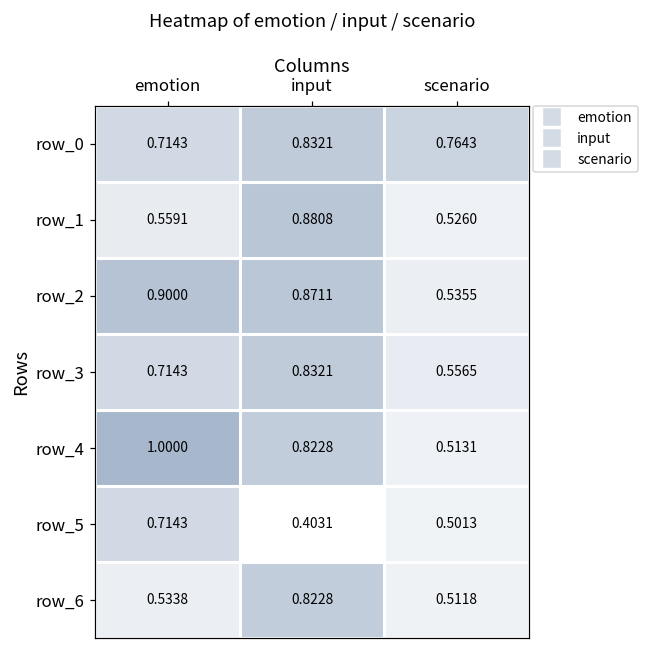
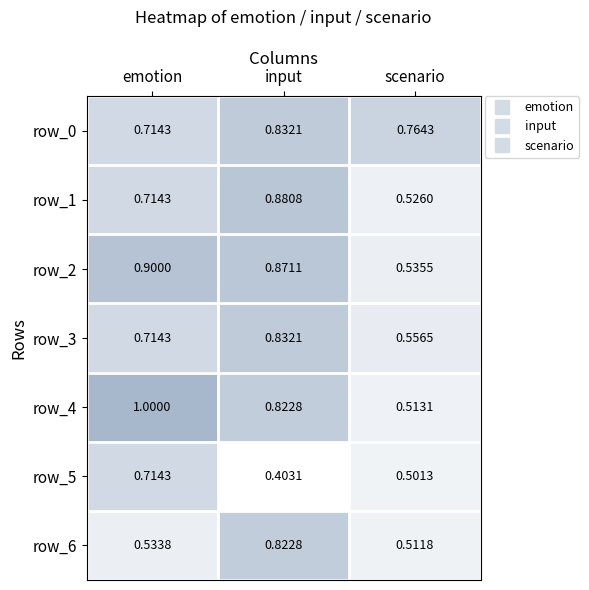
row_1, emotion: 0.5591 -> 0.7143
